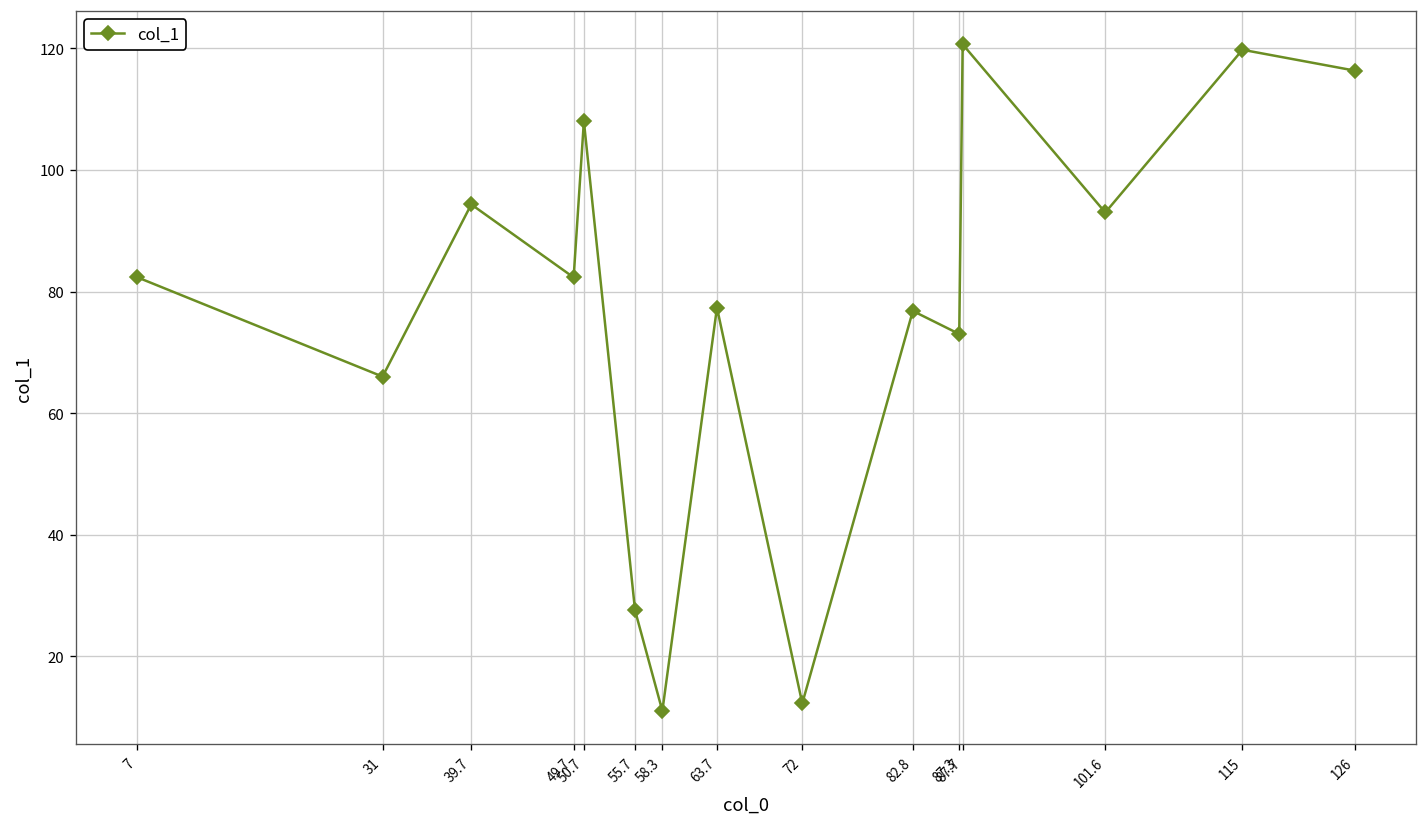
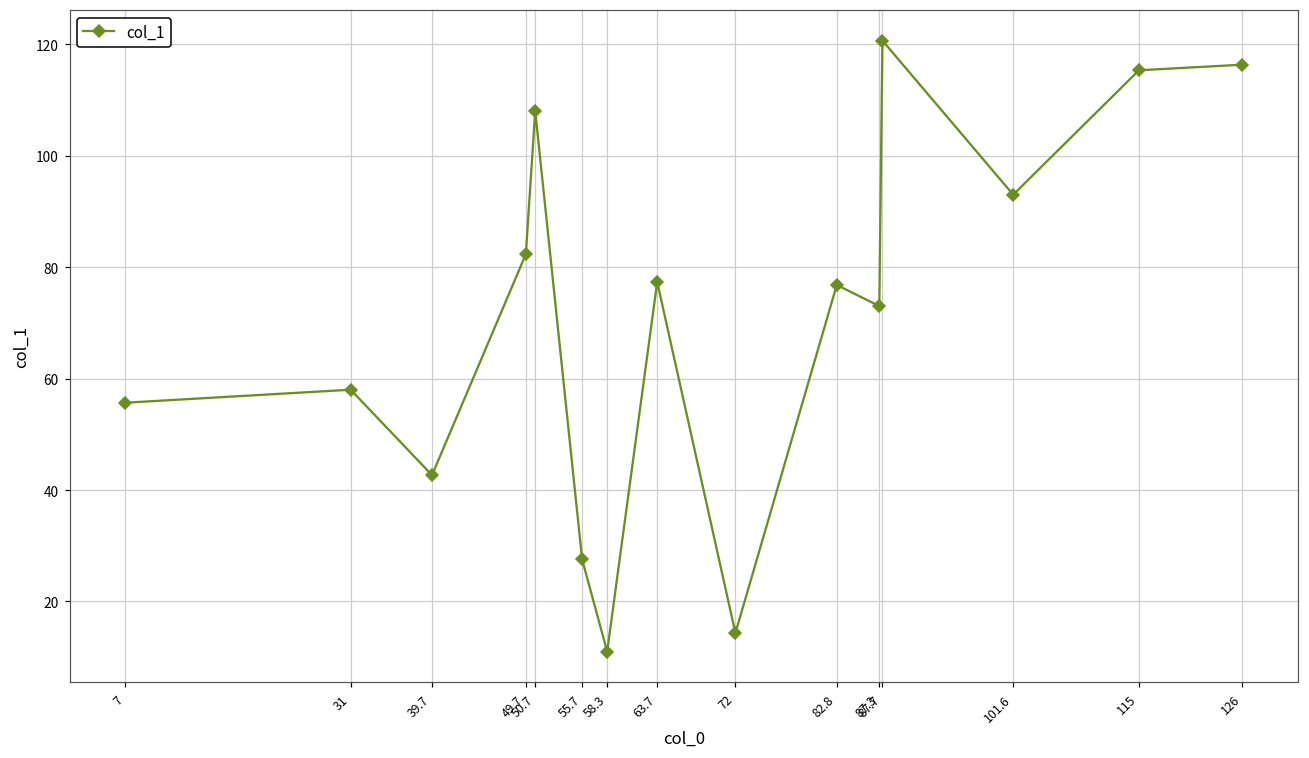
7: 82 -> 56
31: 66 -> 58
39.7: 94 -> 43
72: 12 -> 14
115: 120 -> 115
